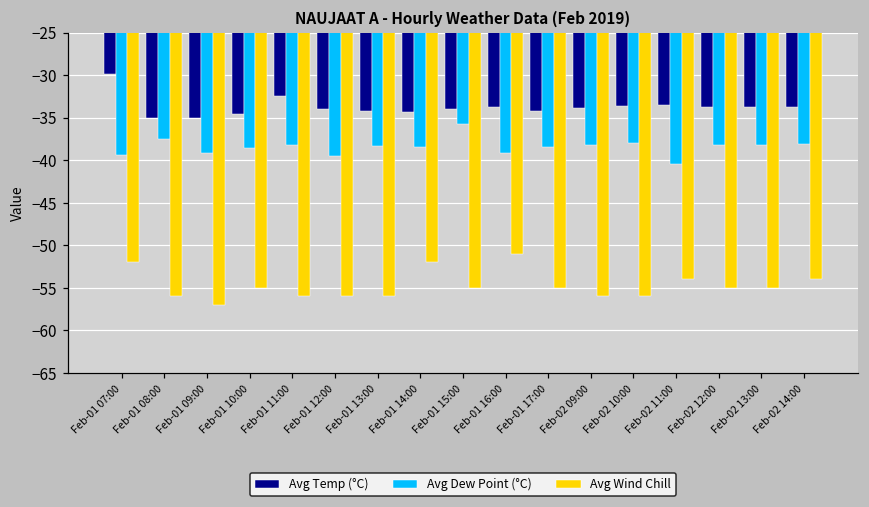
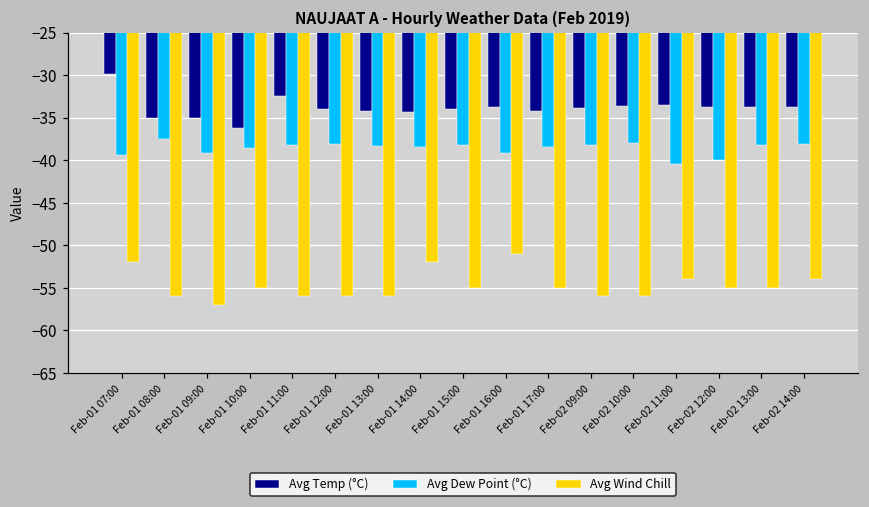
Avg Temp (°C), Feb-01 10:00: -35 -> -36
Avg Dew Point (°C), Feb-01 12:00: -40 -> -38
Avg Dew Point (°C), Feb-01 15:00: -36 -> -38
Avg Dew Point (°C), Feb-02 12:00: -38 -> -40
